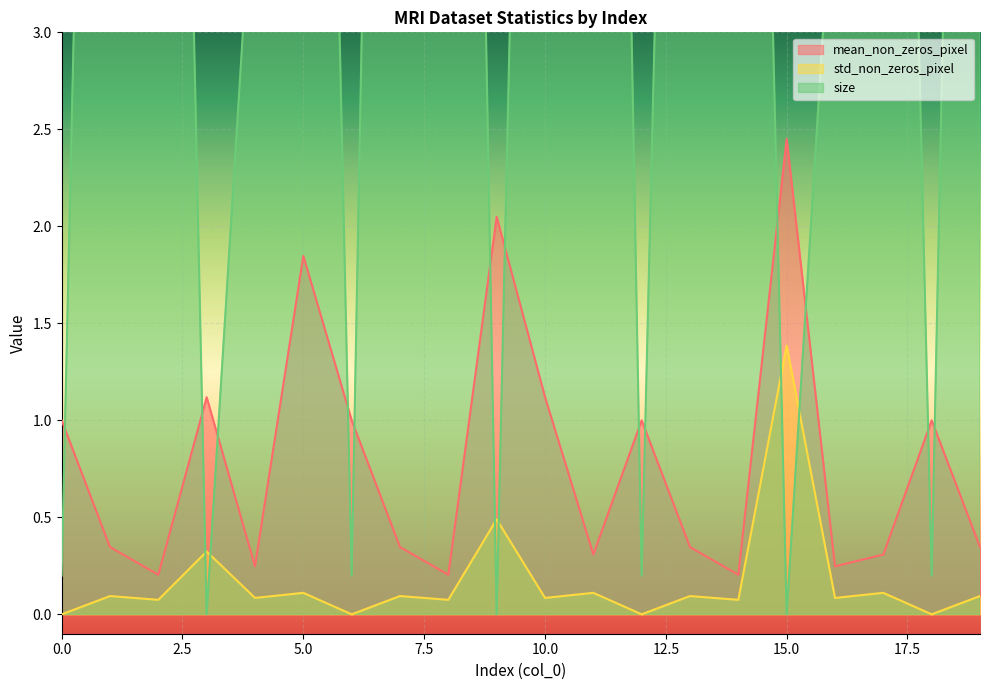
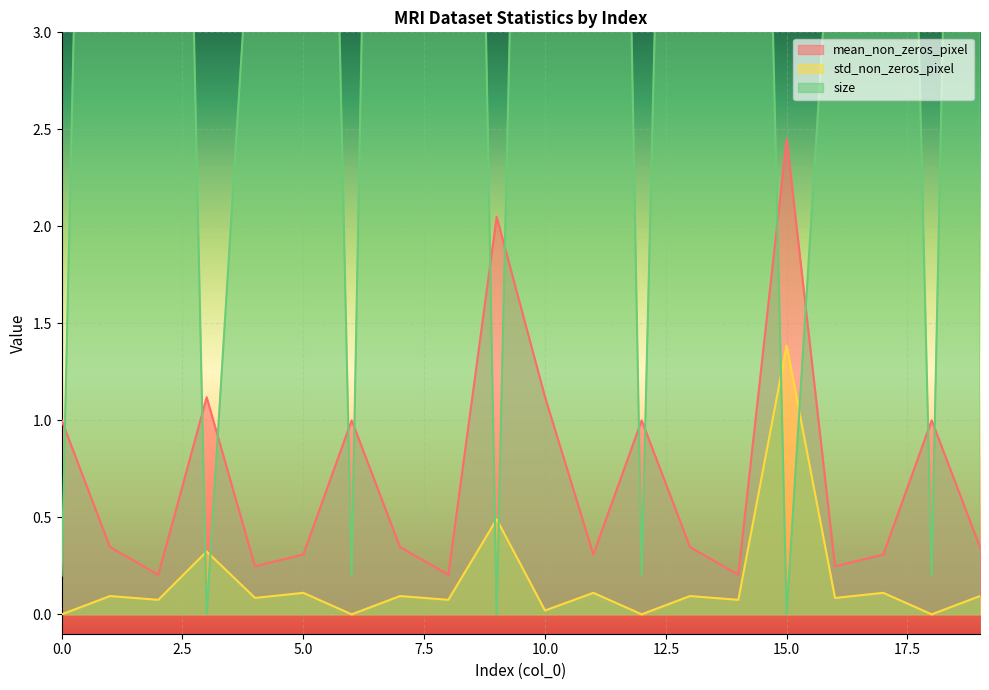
mean_non_zeros_pixel, 5.0: 1.85 -> 0.31
std_non_zeros_pixel, 10.0: 0.08 -> 0.02
